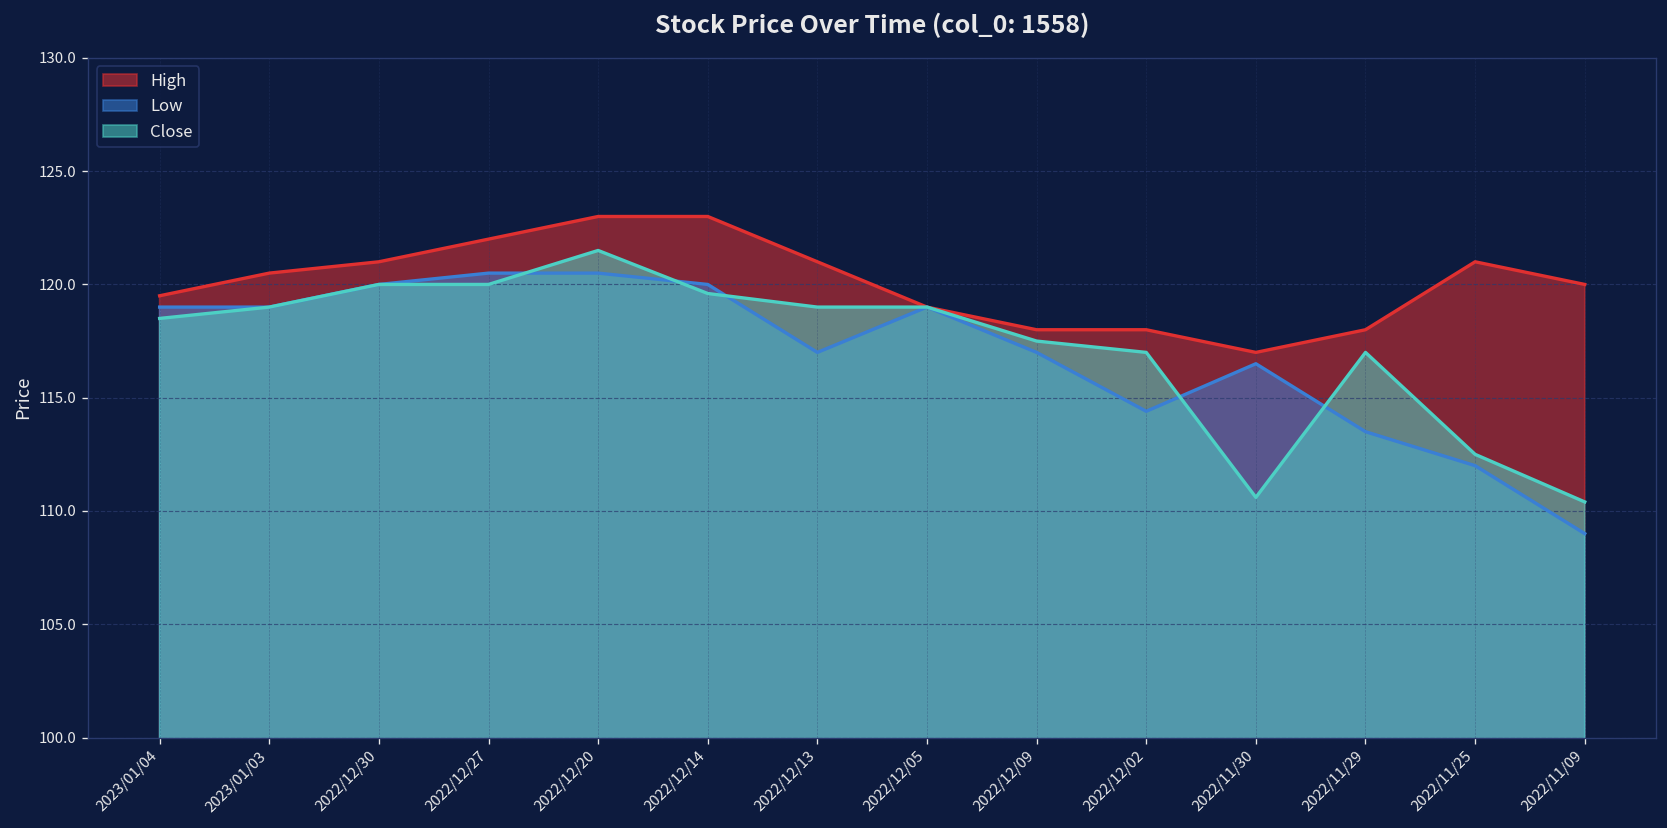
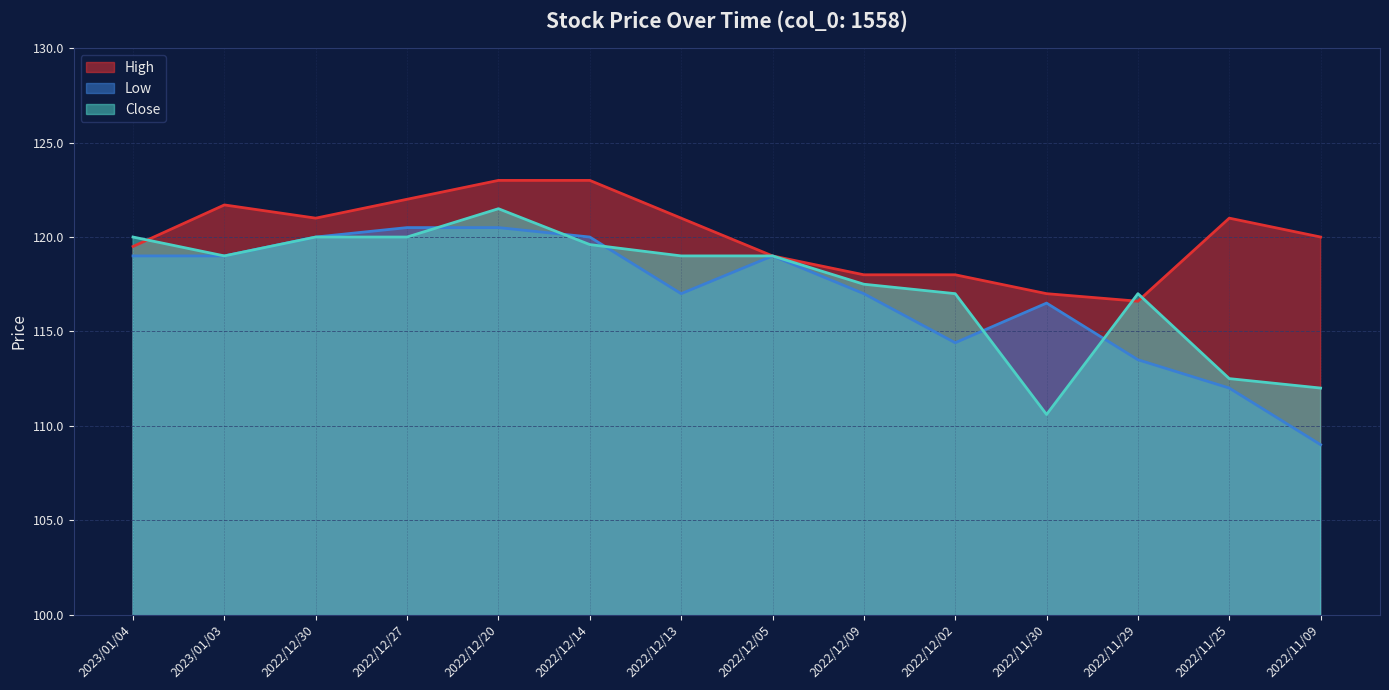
Close, 2023/01/04: 118.5 -> 120.0
High, 2023/01/03: 120.5 -> 121.7
High, 2022/11/29: 118.0 -> 116.6
Close, 2022/11/09: 110.4 -> 112.0
